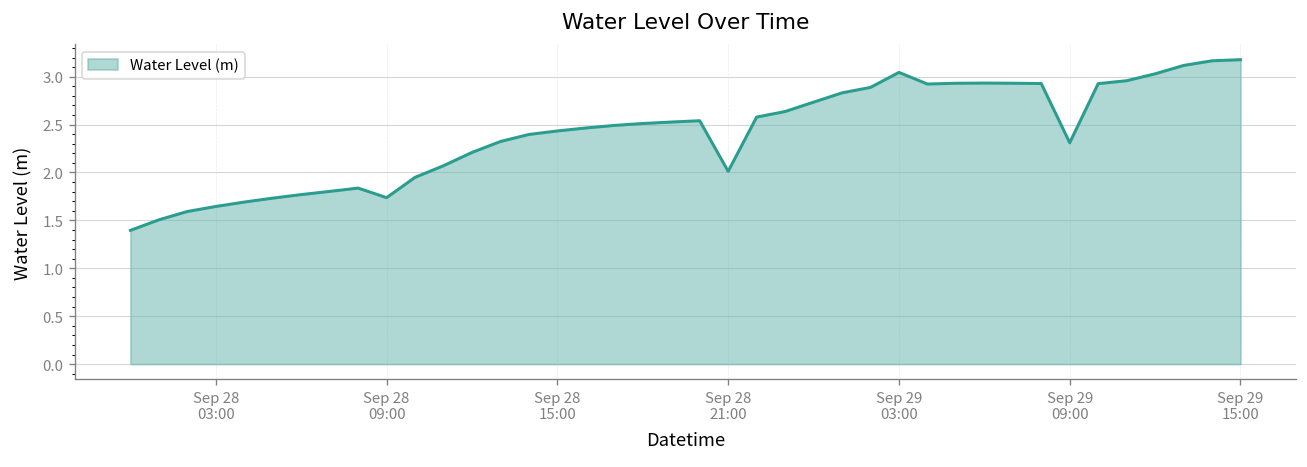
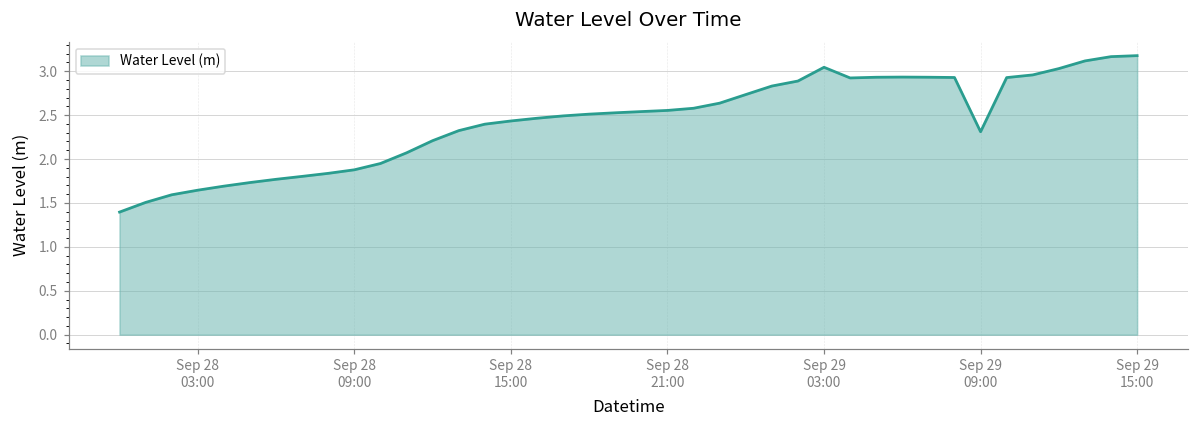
Sep 28 09:00: 1.7 -> 1.9
Sep 28 21:00: 2.0 -> 2.6
